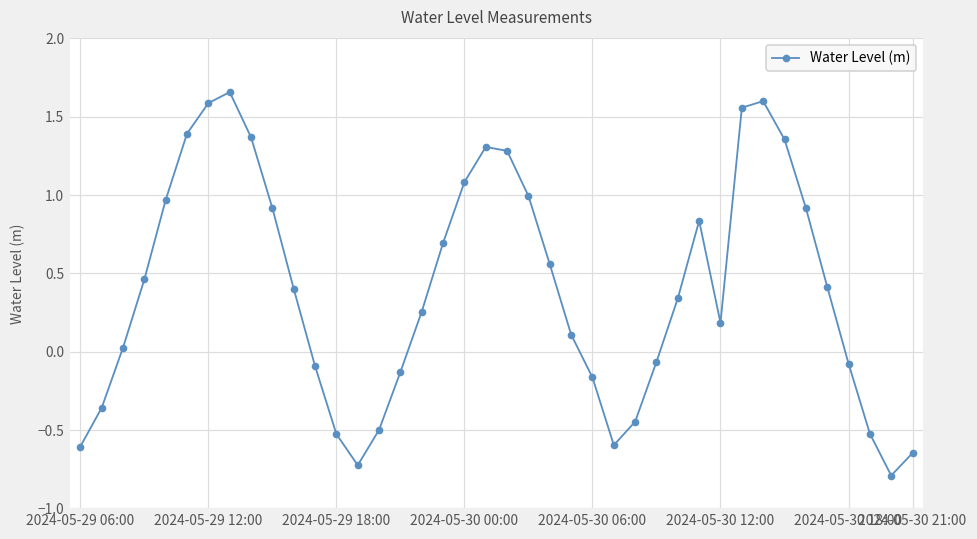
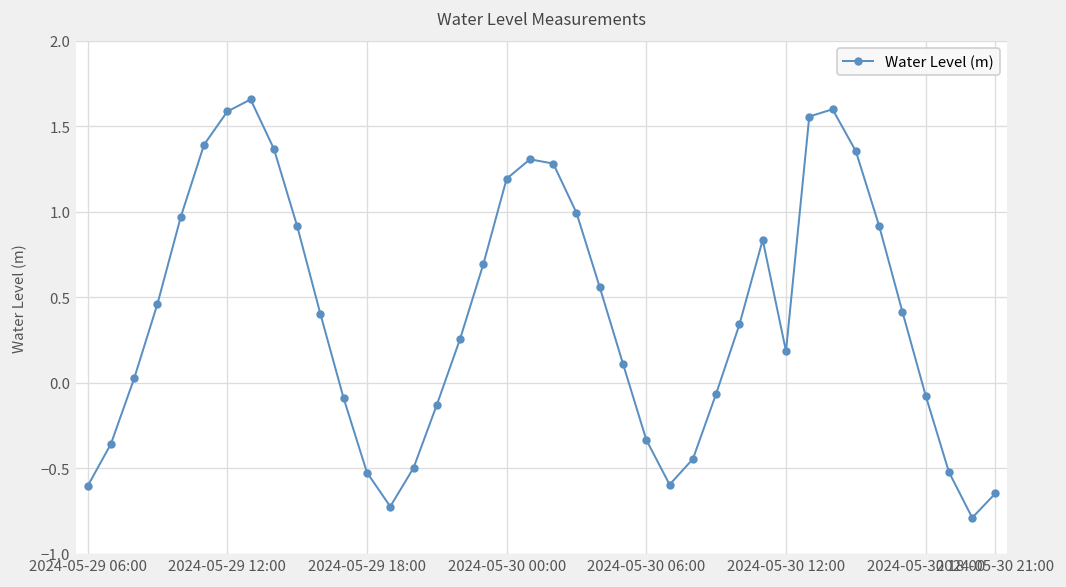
2024-05-30 00:00: 1.08 -> 1.19
2024-05-30 06:00: -0.16 -> -0.33
